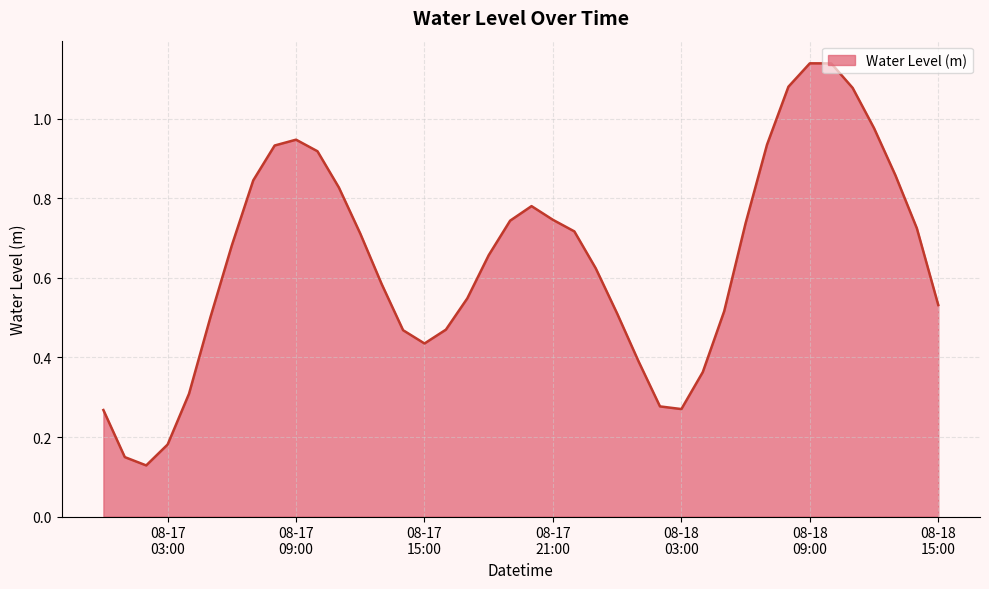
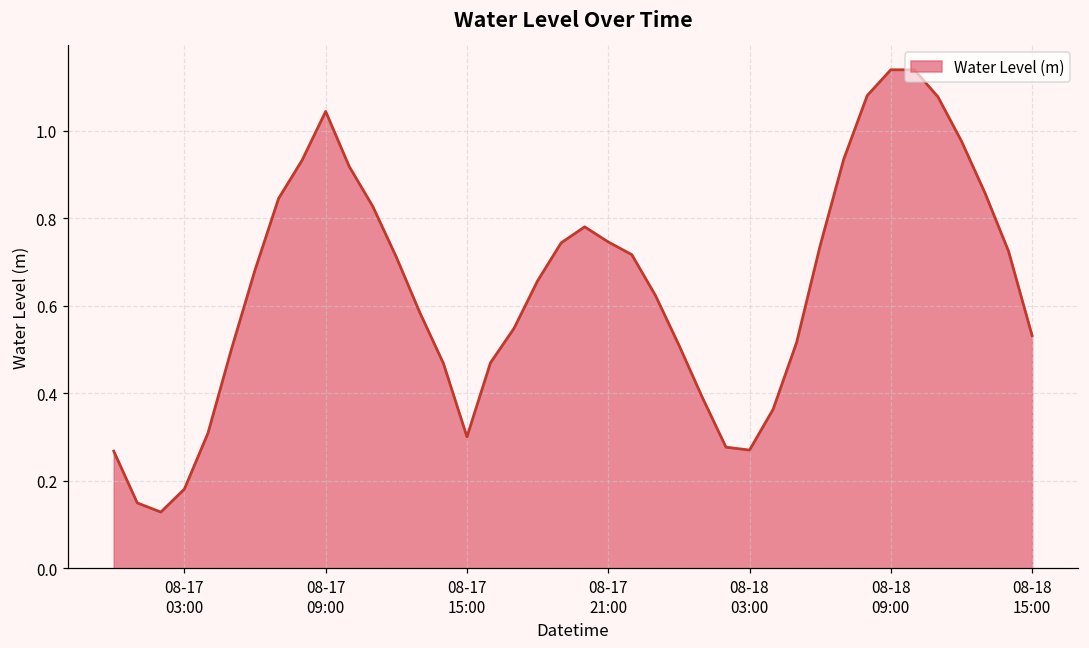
08-17 09:00: 0.95 -> 1.04
08-17 15:00: 0.44 -> 0.30
